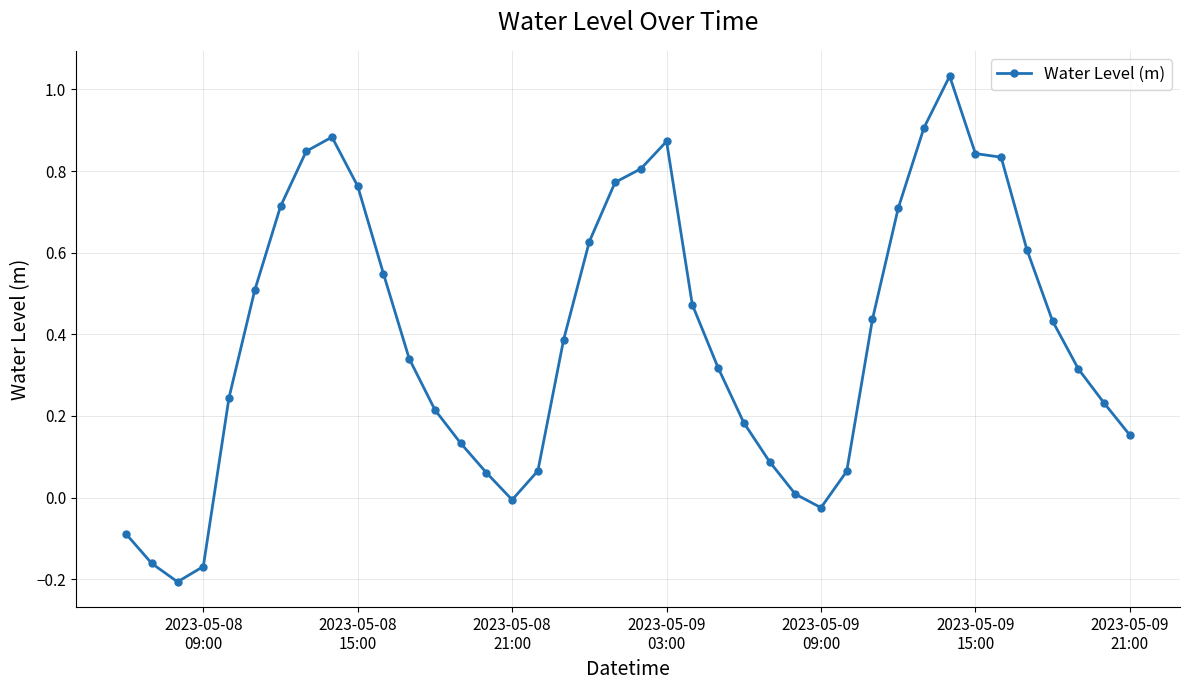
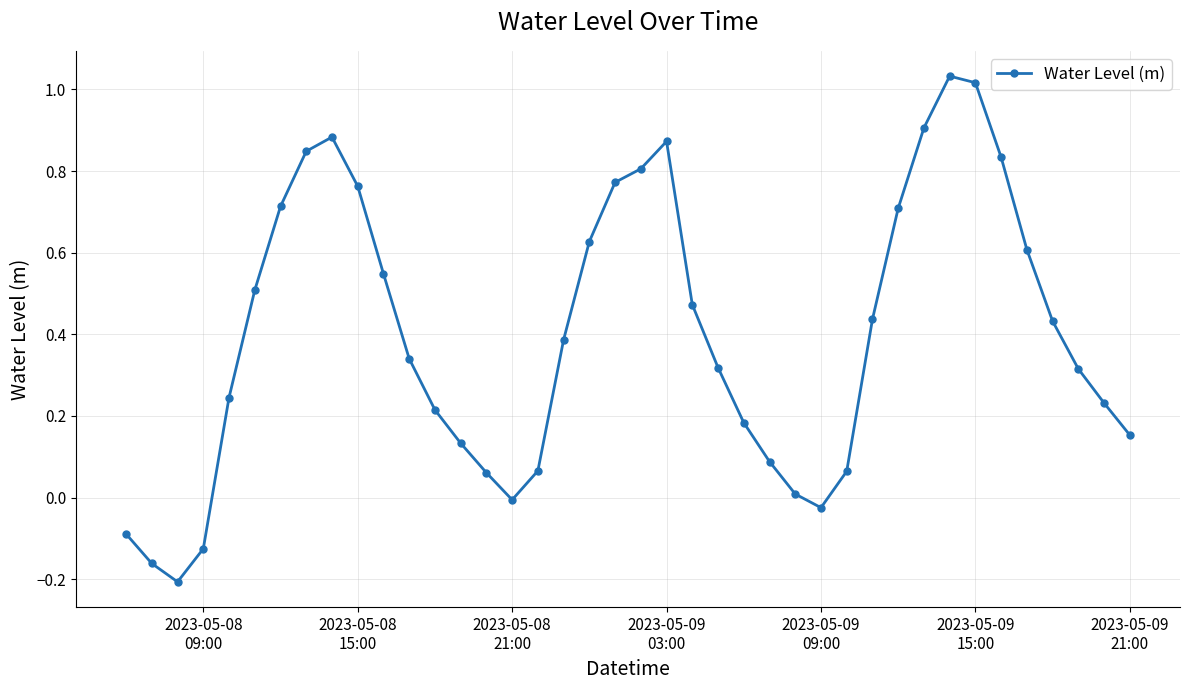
2023-05-08 09:00: -0.17 -> -0.13
2023-05-09 15:00: 0.84 -> 1.02
